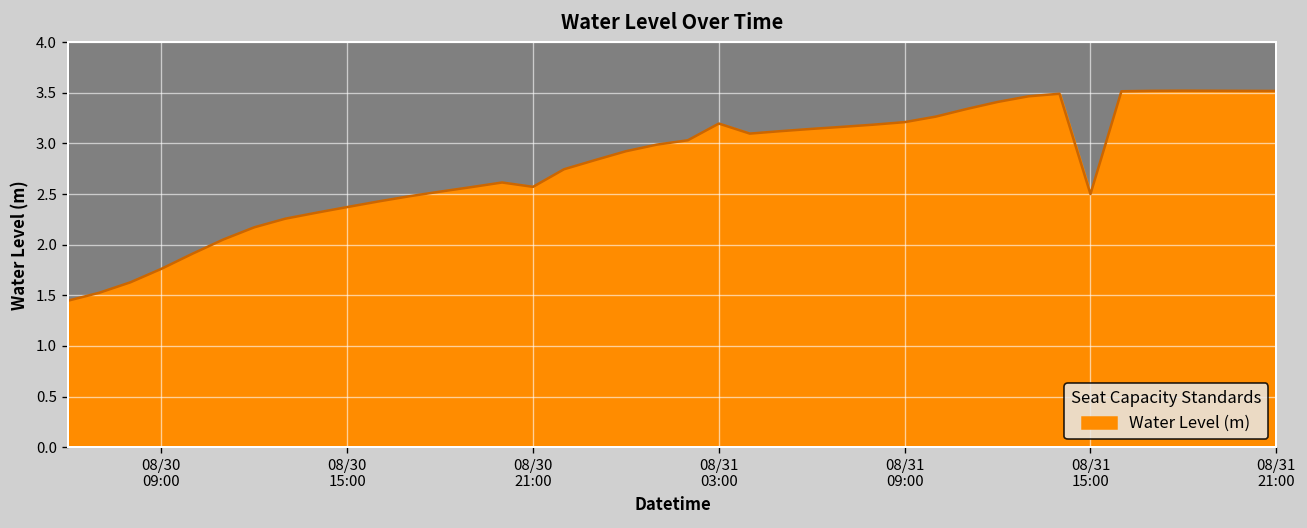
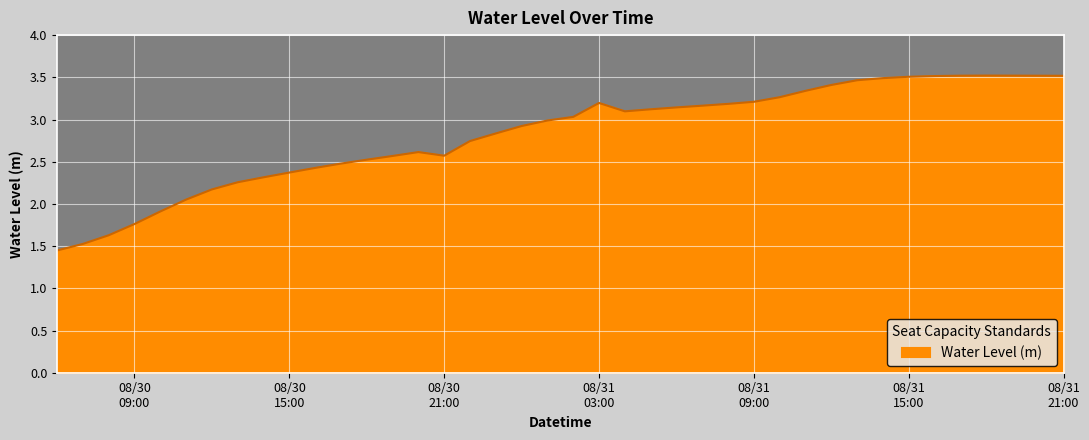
08/31 15:00: 2.5 -> 3.5
